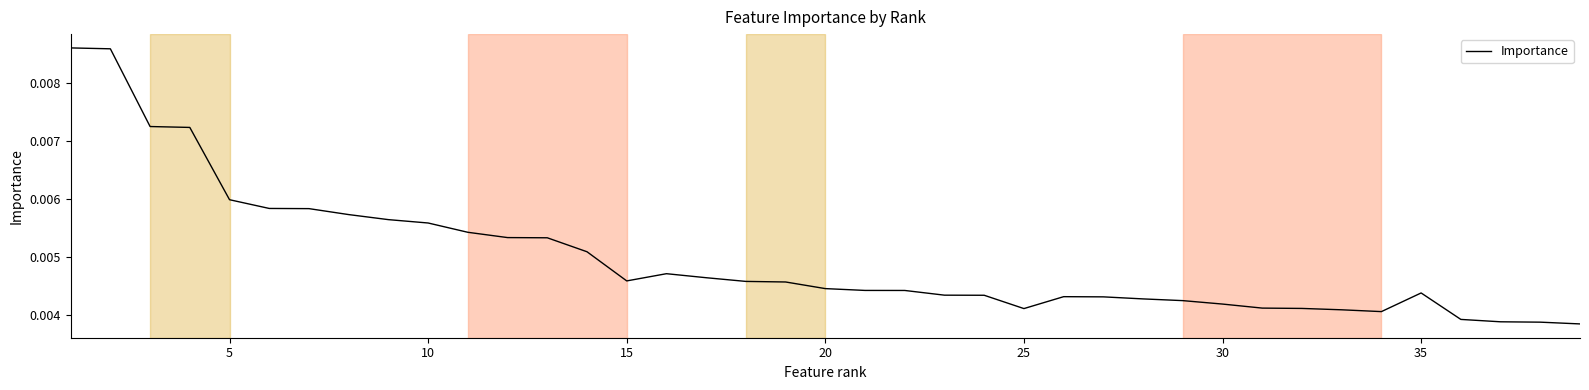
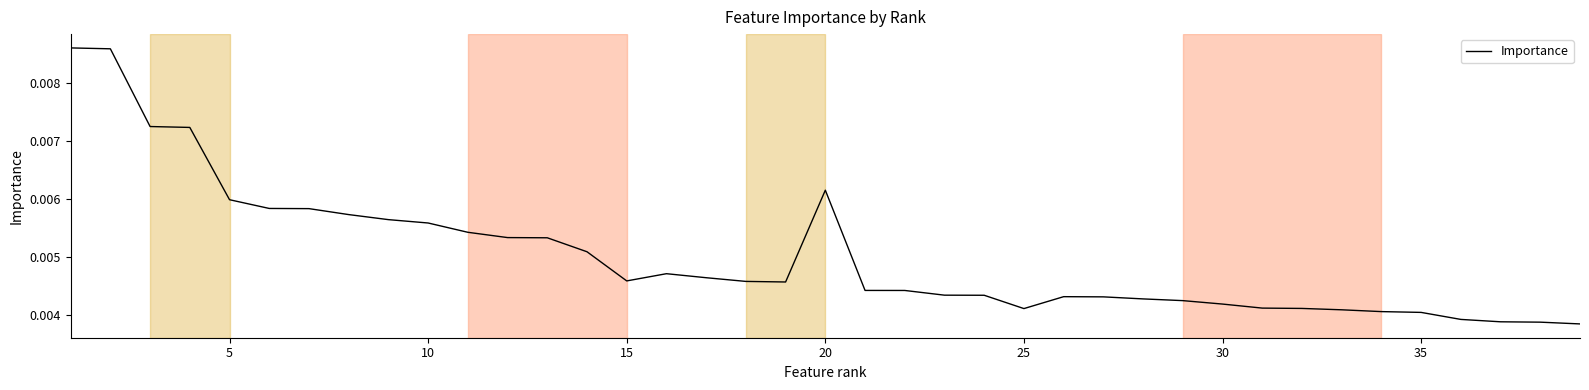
20: 0.0045 -> 0.0061
35: 0.0044 -> 0.0040
